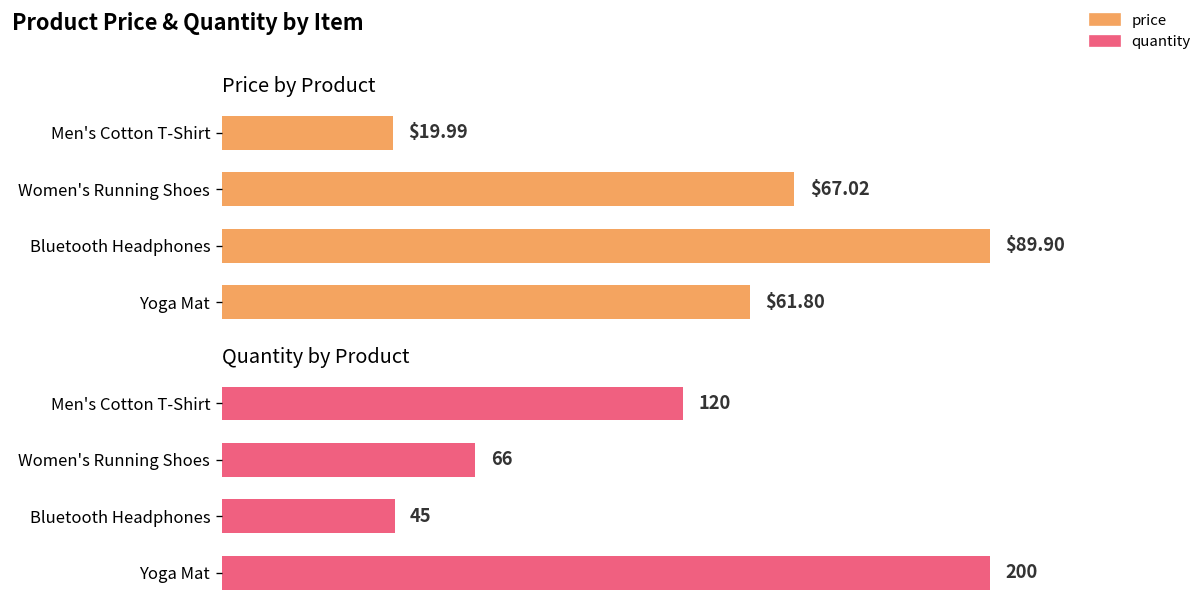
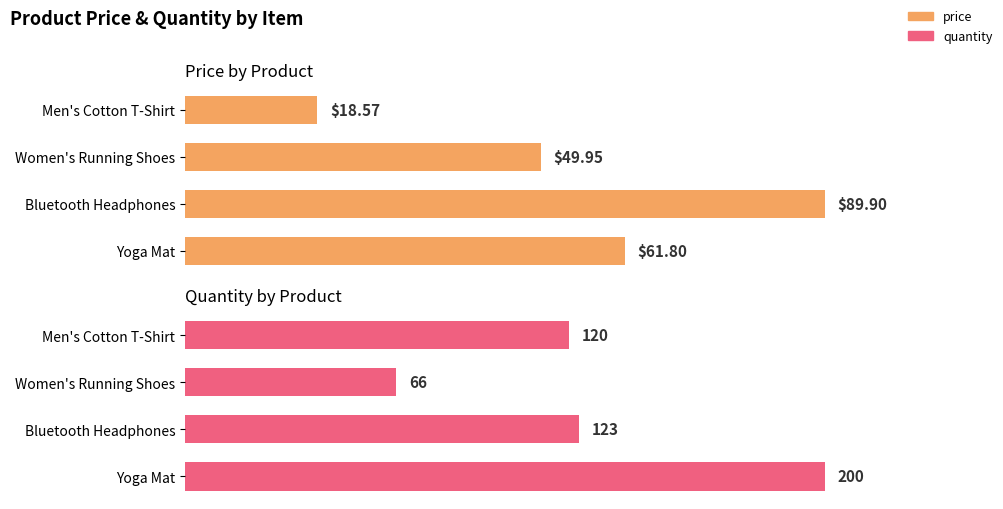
Price by Product, Men's Cotton T-Shirt: $19.99 -> $18.57
Price by Product, Women's Running Shoes: $67.02 -> $49.95
Quantity by Product, Bluetooth Headphones: 45 -> 123
